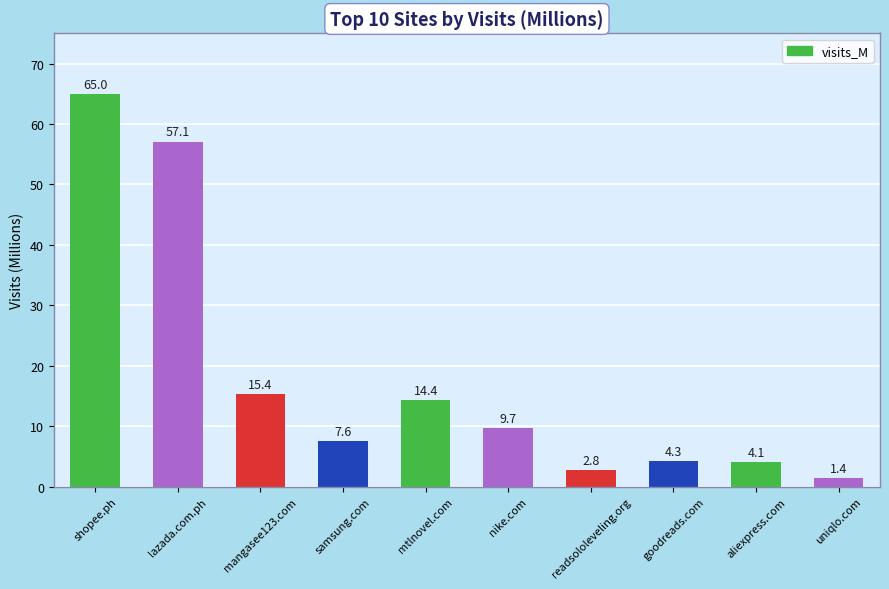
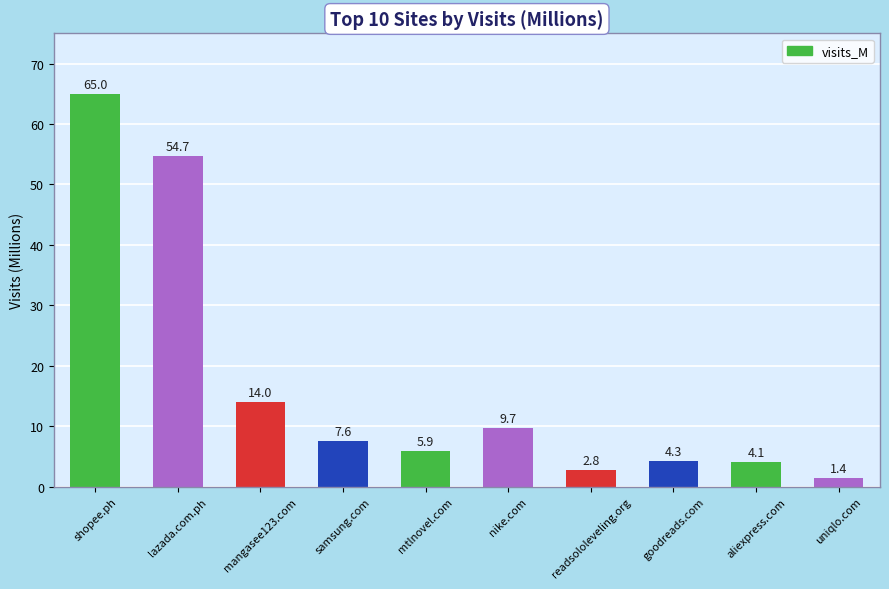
lazada.com.ph: 57.1 -> 54.7
mangasee123.com: 15.4 -> 14.0
mtlnovel.com: 14.4 -> 5.9
